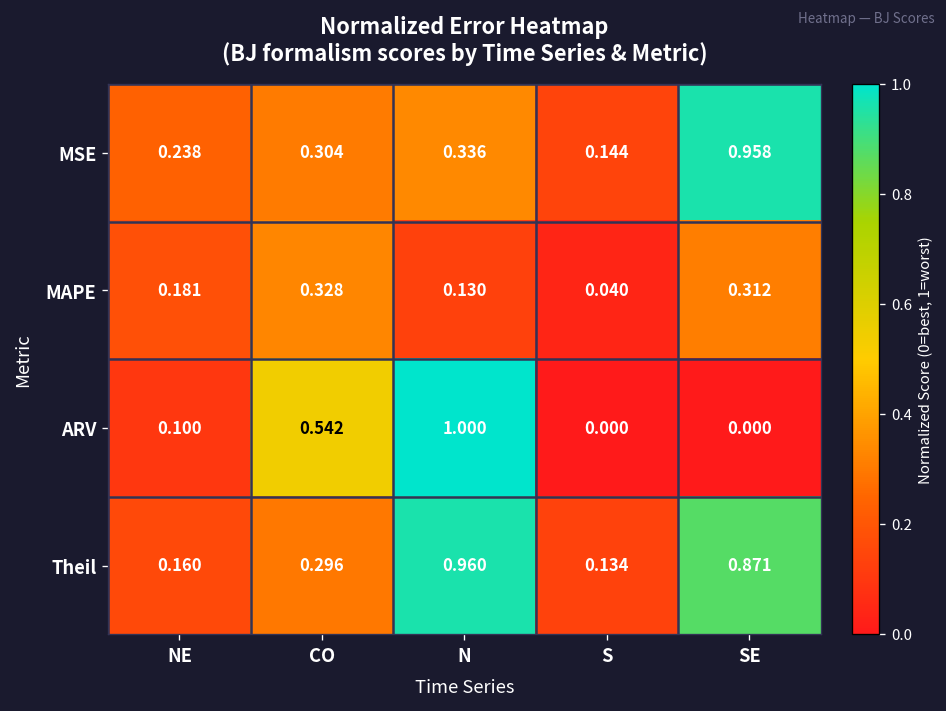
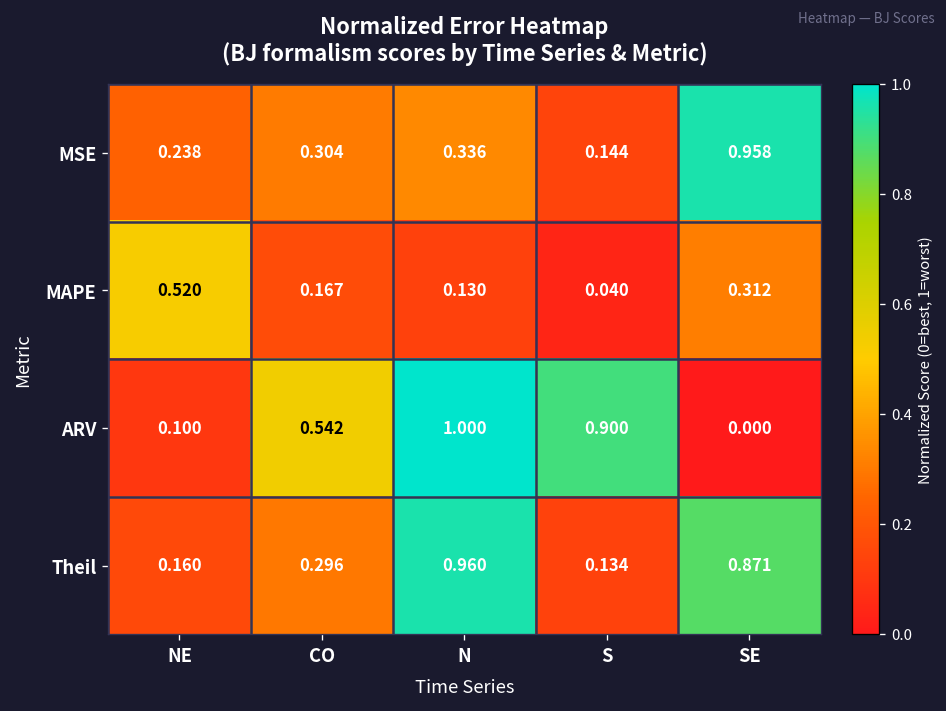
MAPE, NE: 0.181 -> 0.520
MAPE, CO: 0.328 -> 0.167
ARV, S: 0.000 -> 0.900
